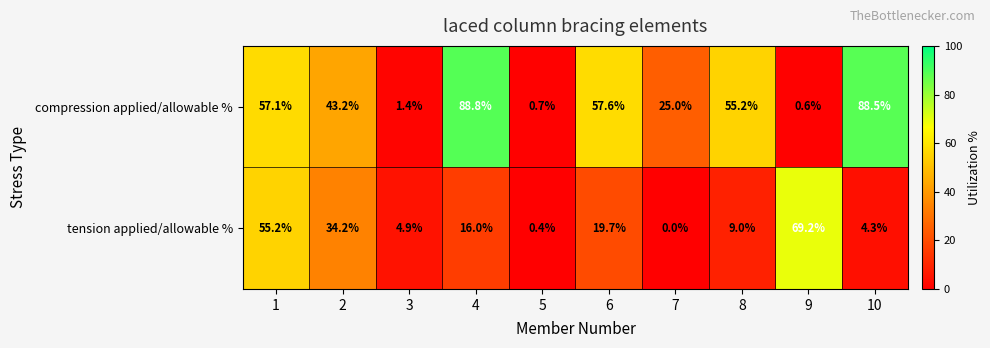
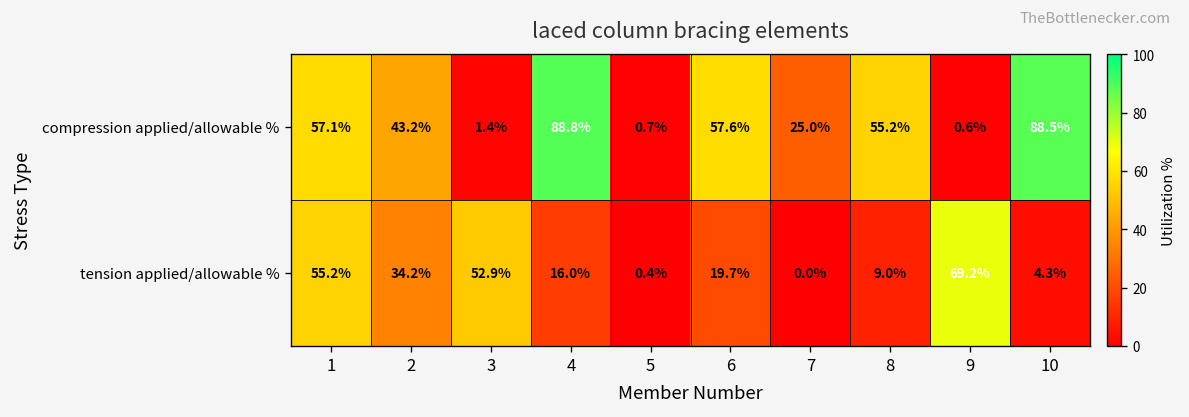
tension applied/allowable %, 3: 4.9% -> 52.9%
